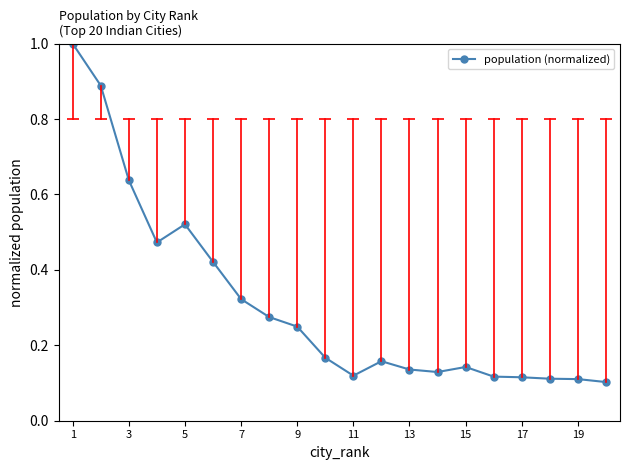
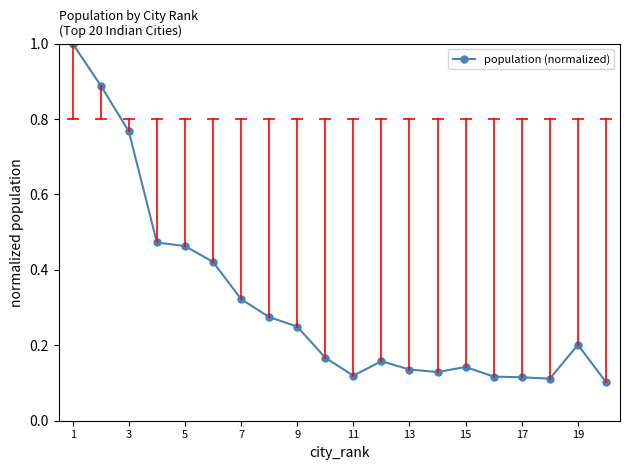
population (normalized), 3: 0.64 -> 0.77
population (normalized), 5: 0.52 -> 0.46
population (normalized), 19: 0.11 -> 0.20
